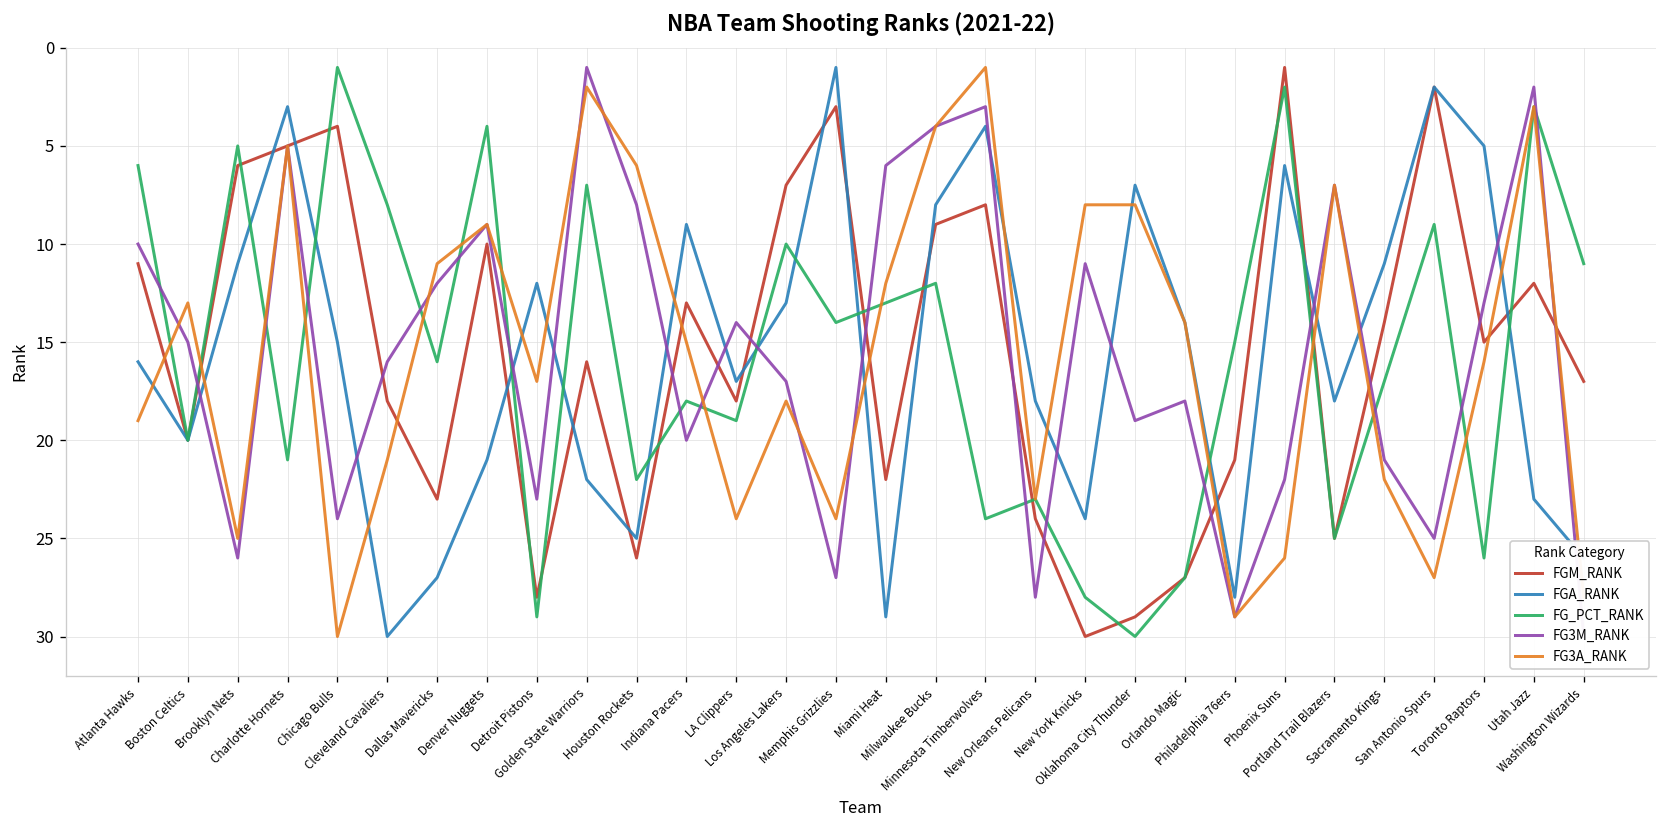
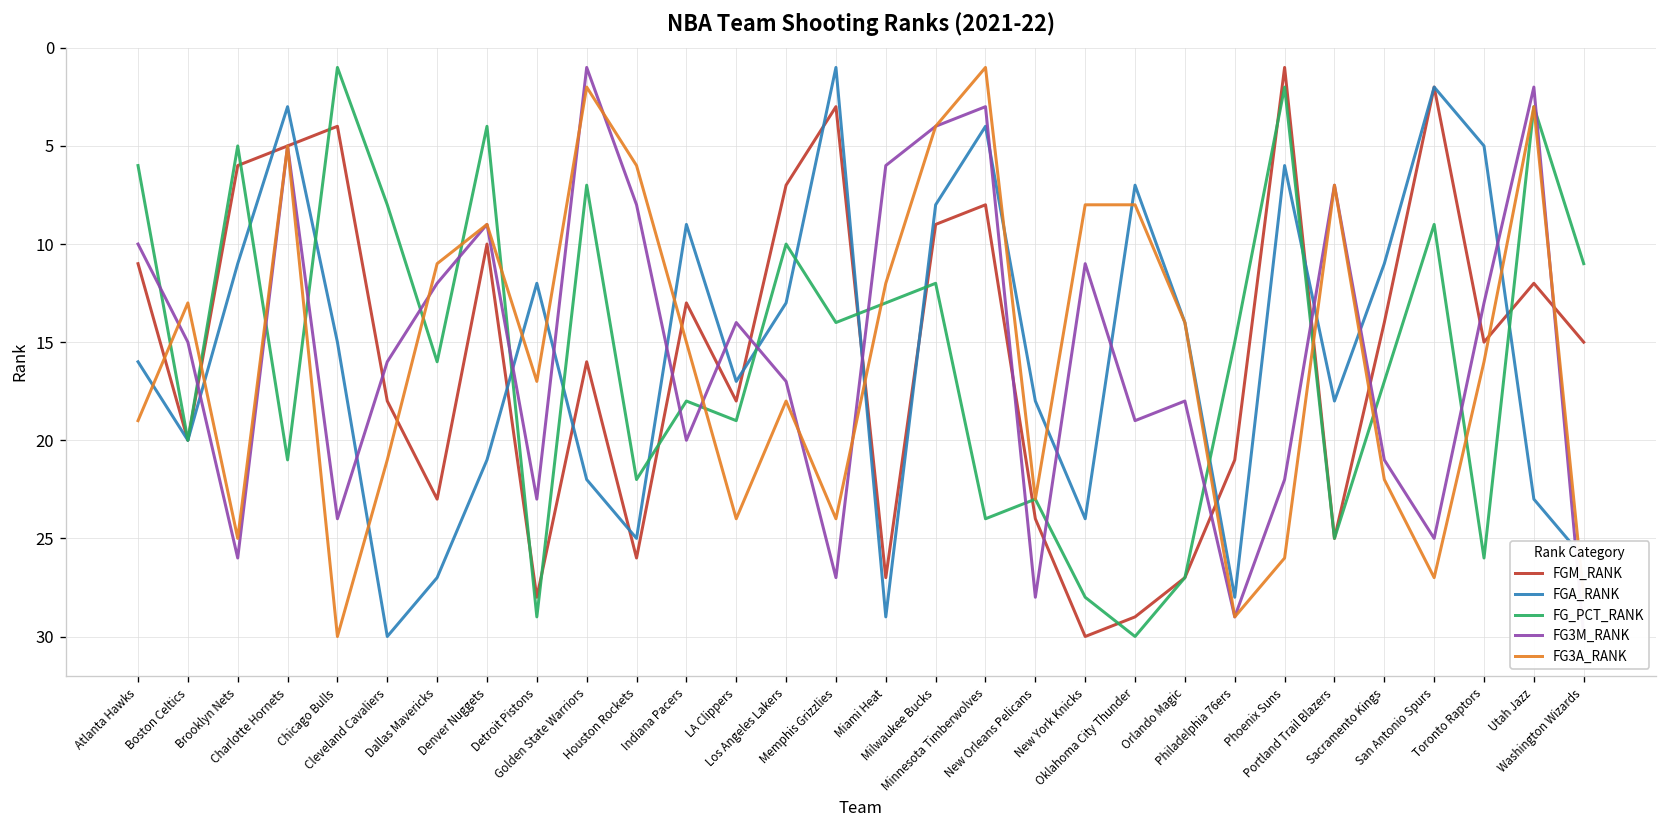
FGM_RANK, Miami Heat: 22 -> 27
FGM_RANK, Washington Wizards: 17 -> 15
